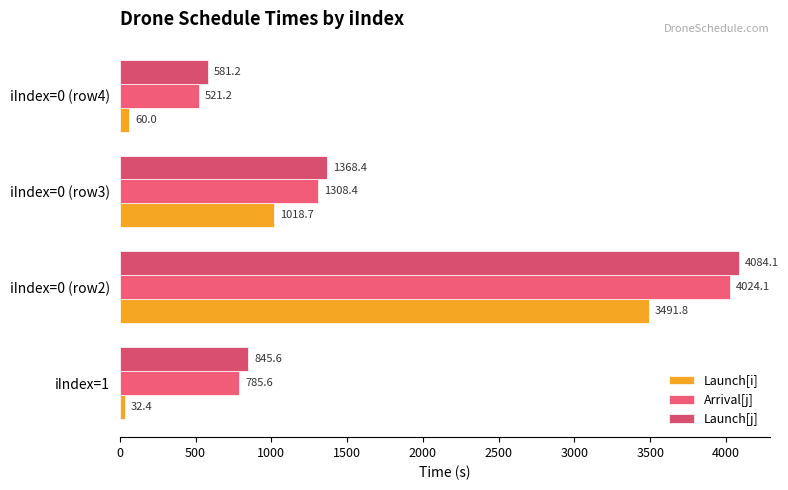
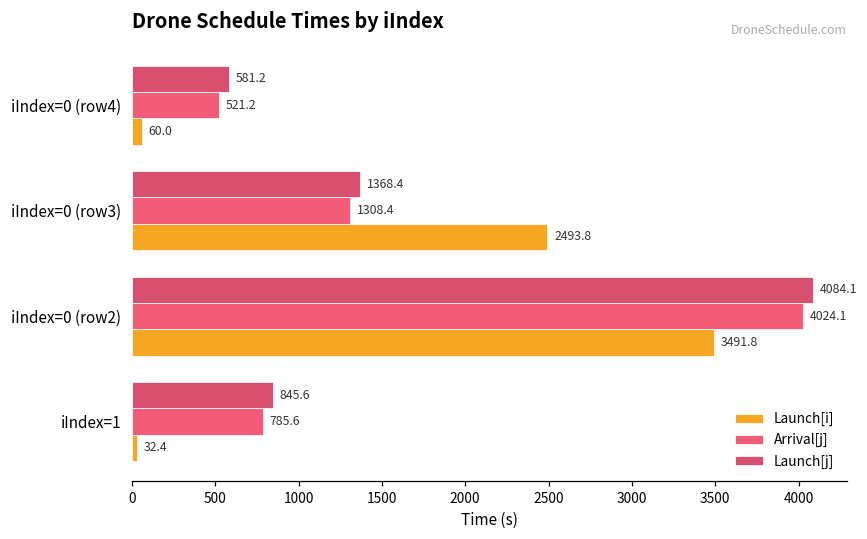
Launch[i], iIndex=0 (row3): 1018.7 -> 2493.8
